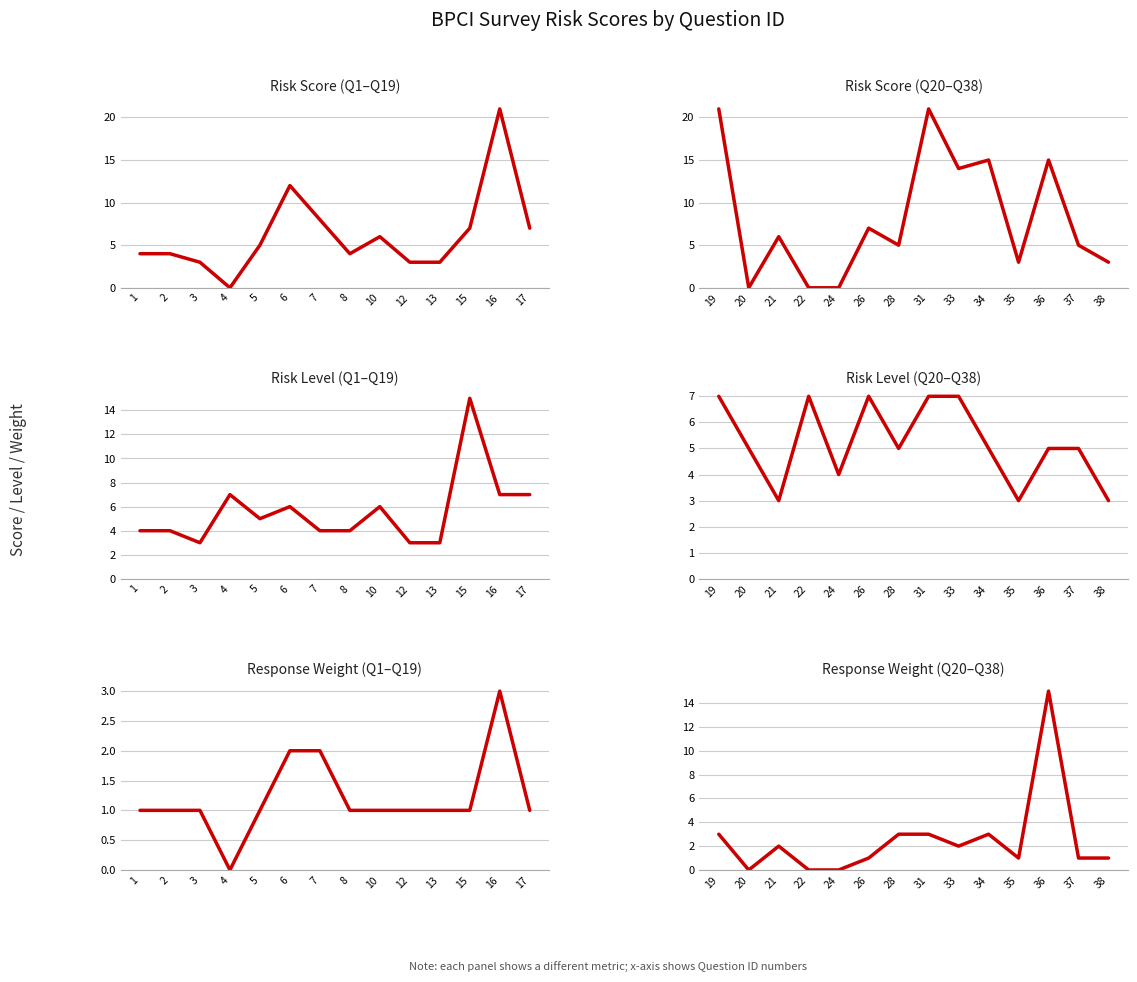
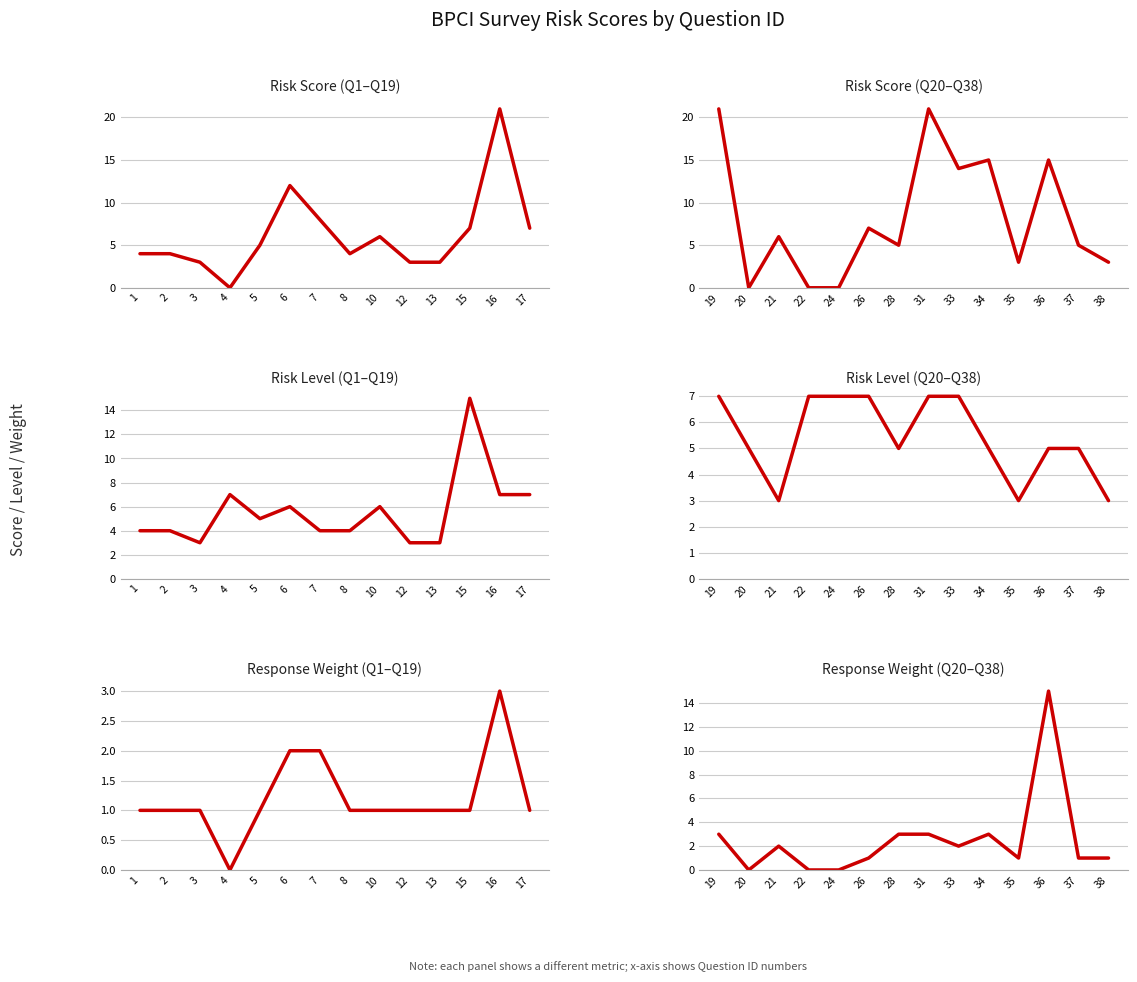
Risk Level (Q20–Q38), 24: 4 -> 7
